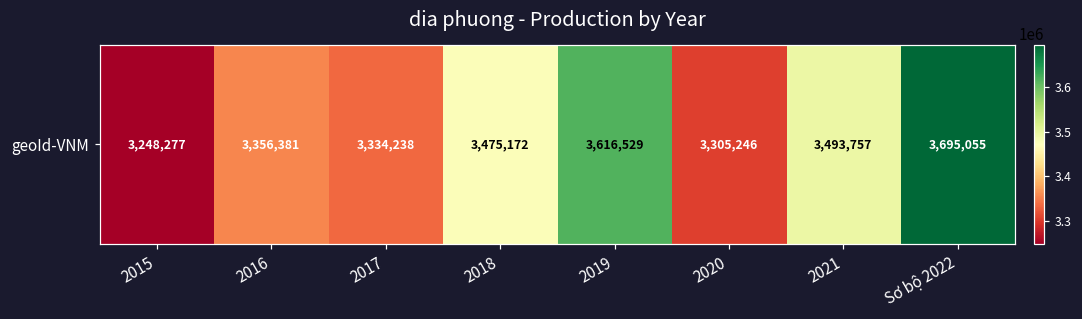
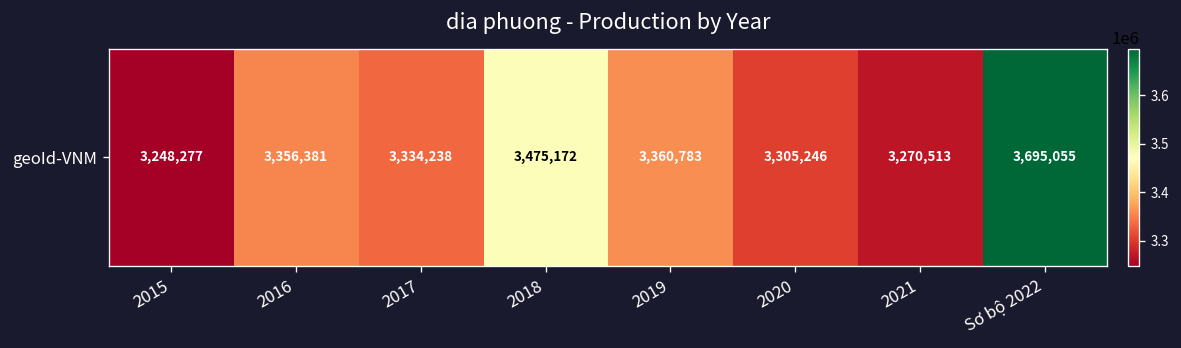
geoId-VNM, 2019: 3,616,529 -> 3,360,783
geoId-VNM, 2021: 3,493,757 -> 3,270,513
